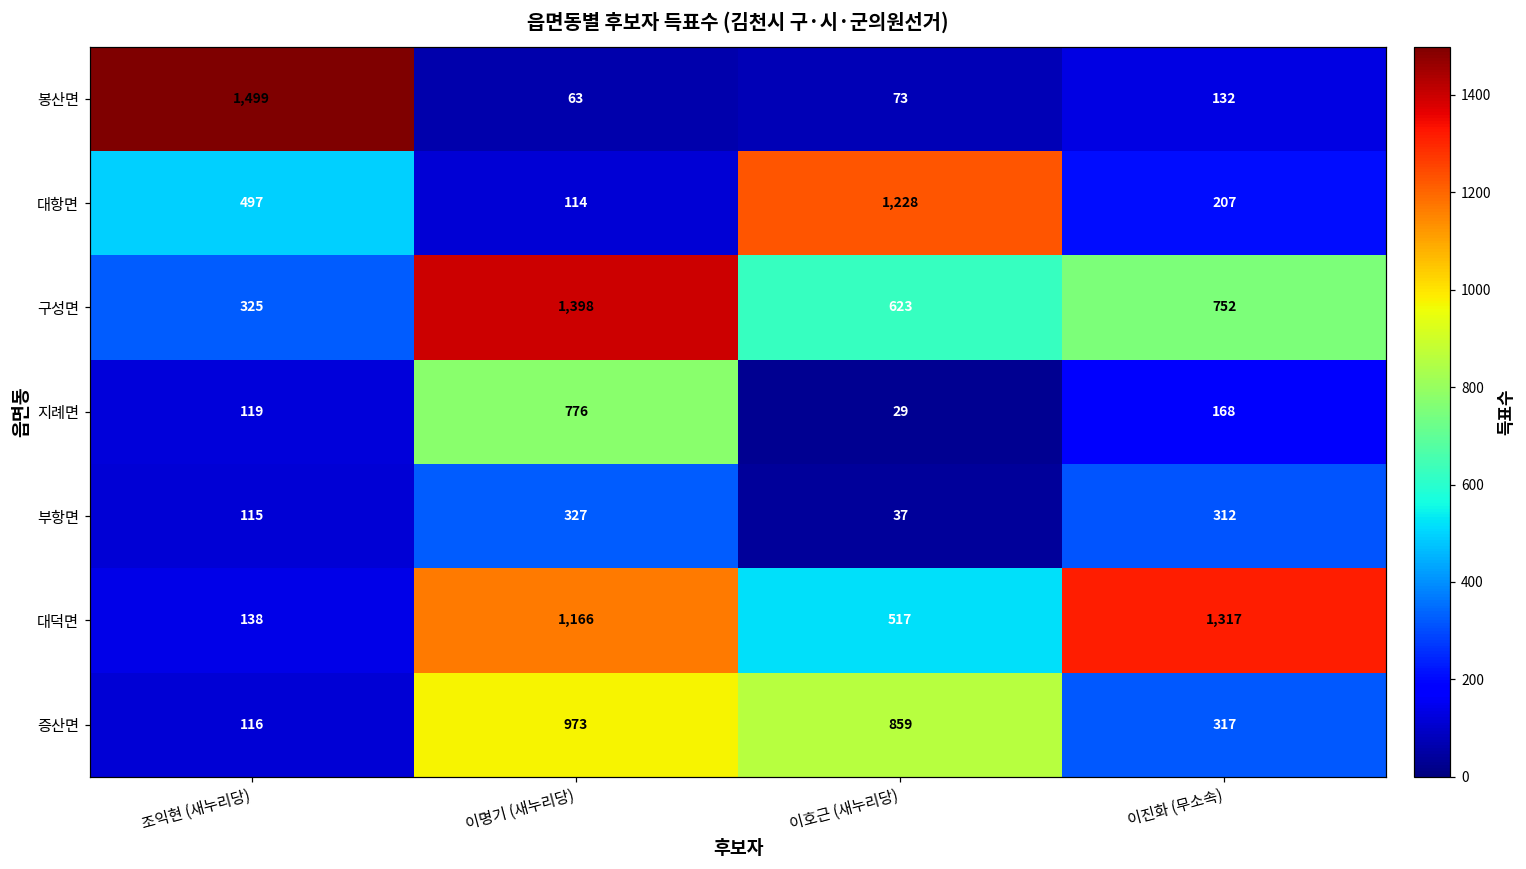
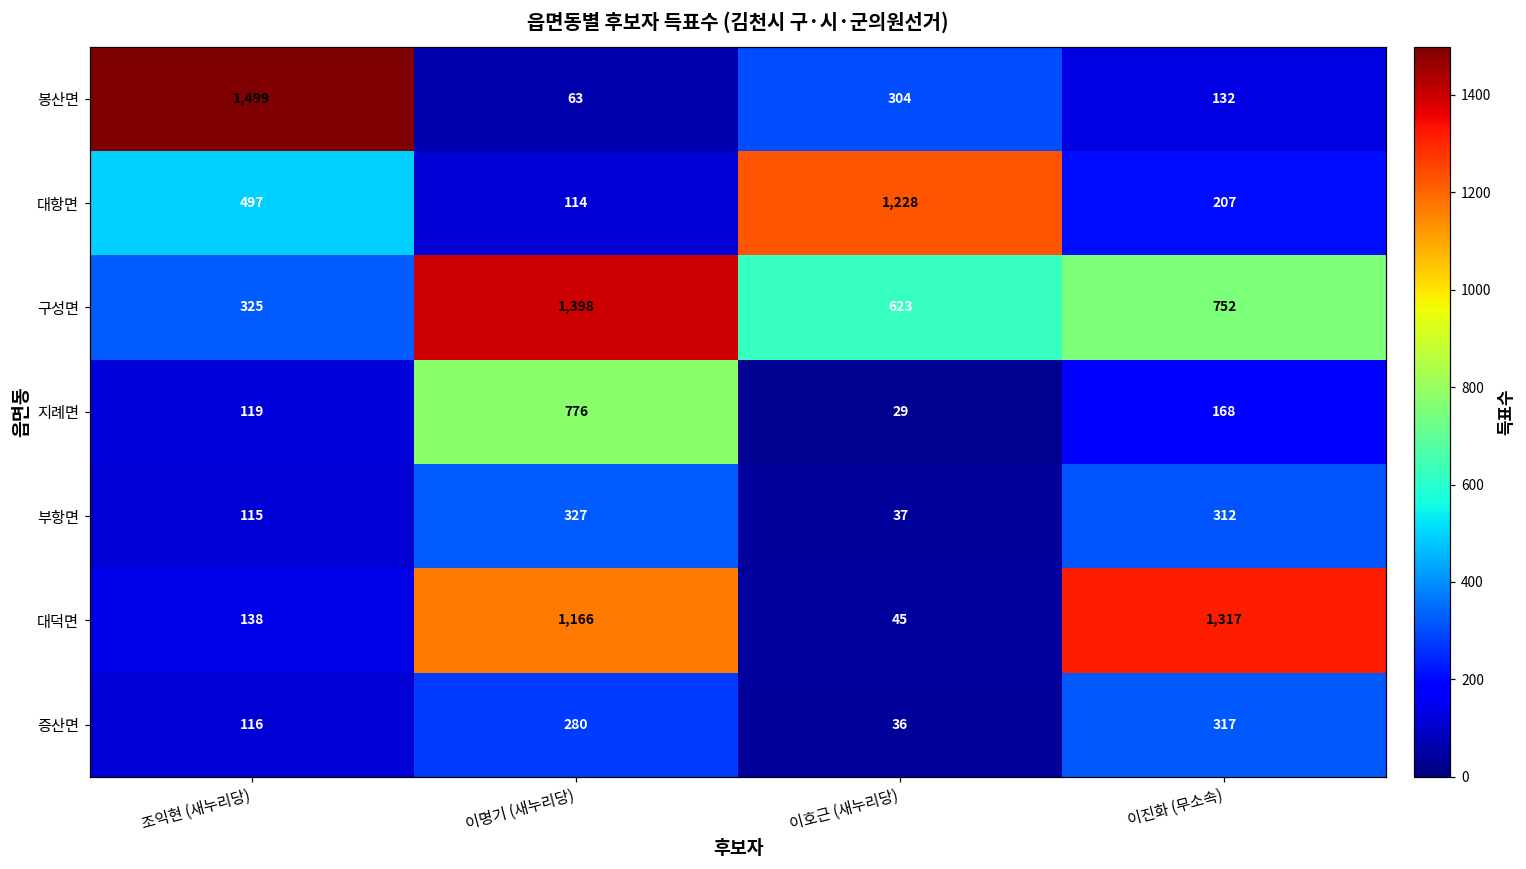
봉산면, 이호근 (새누리당): 73 -> 304
대덕면, 이호근 (새누리당): 517 -> 45
증산면, 이명기 (새누리당): 973 -> 280
증산면, 이호근 (새누리당): 859 -> 36
